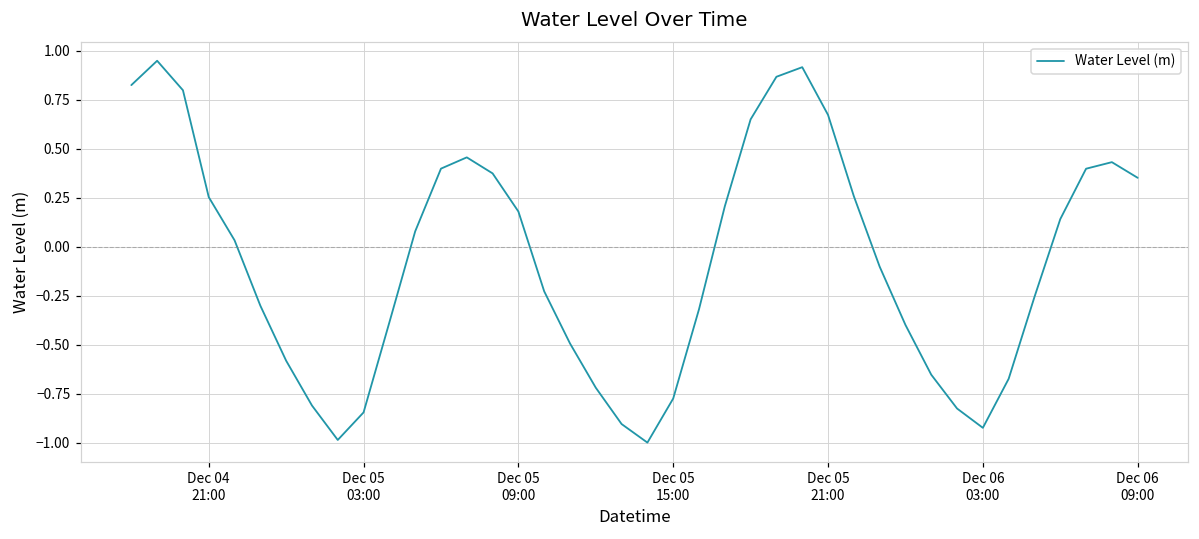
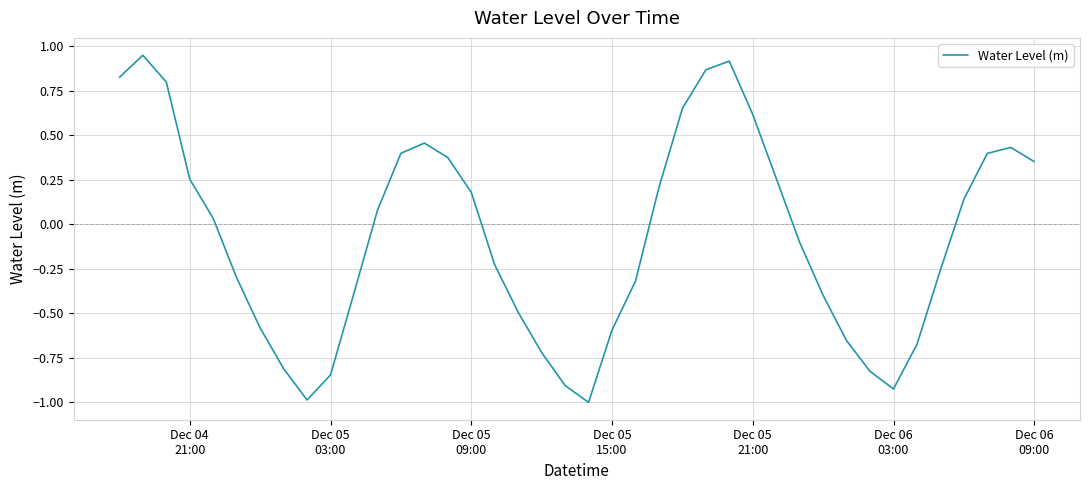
Dec 05 15:00: -0.77 -> -0.59
Dec 05 21:00: 0.67 -> 0.62
